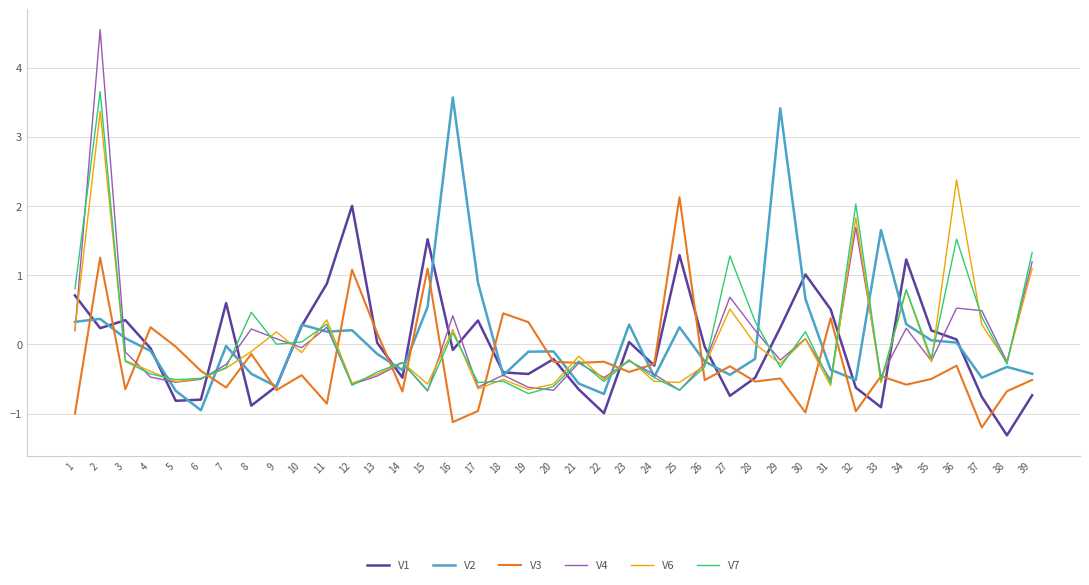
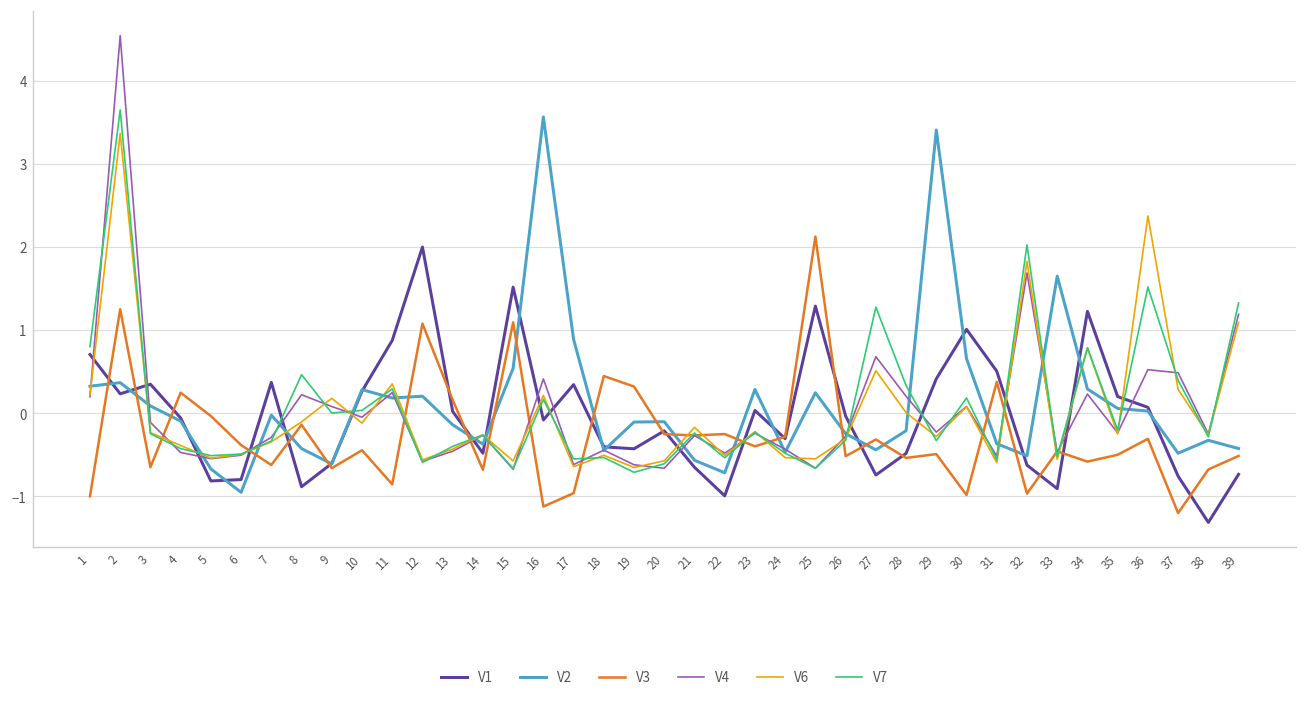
V1, 7: 0.6 -> 0.4
V1, 29: 0.2 -> 0.4
